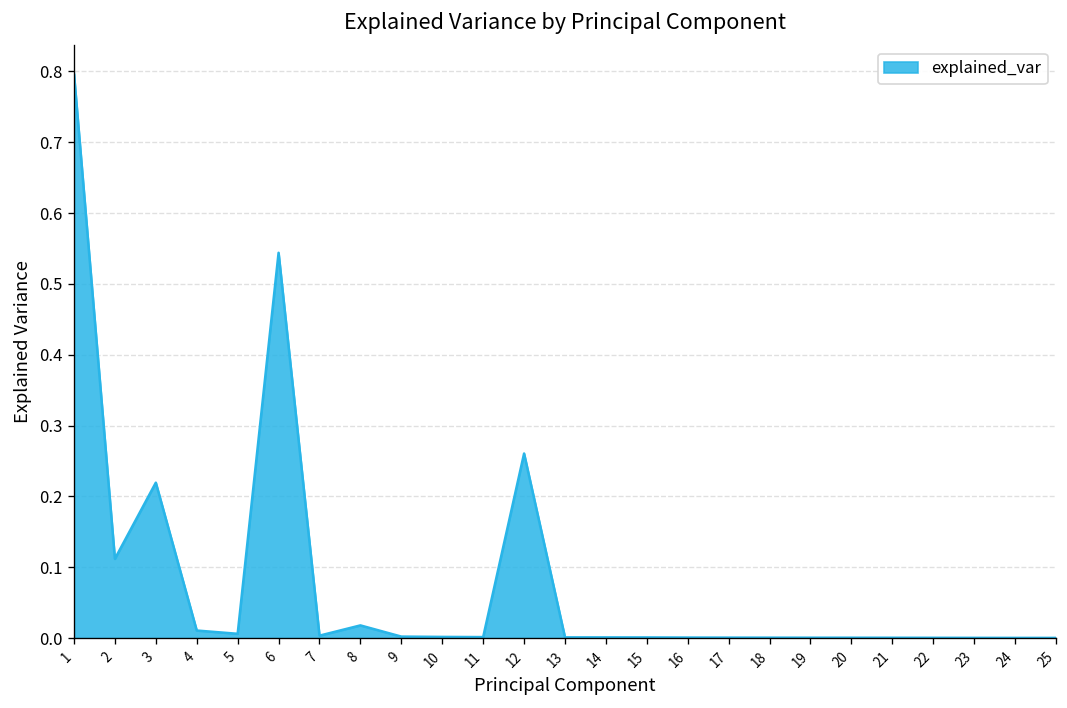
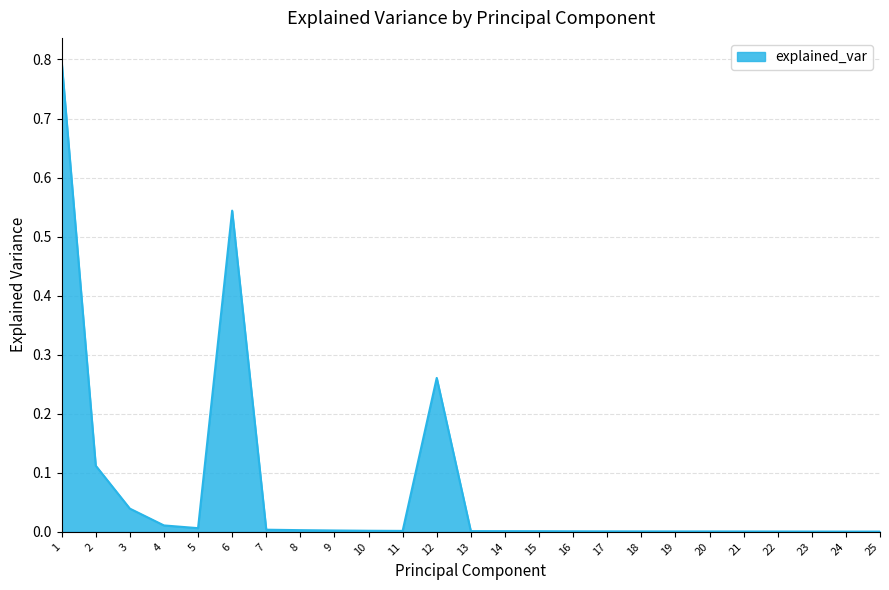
3: 0.22 -> 0.04
8: 0.02 -> 0.00
